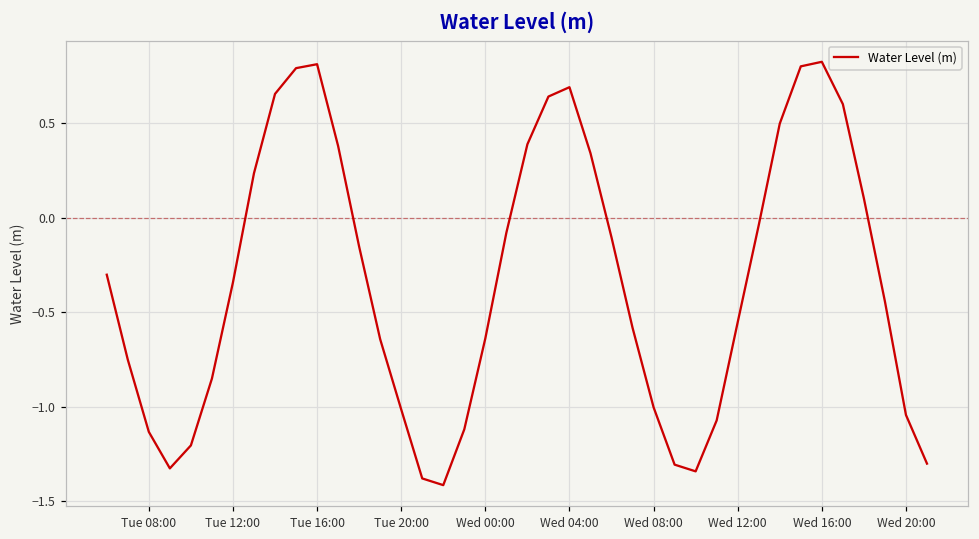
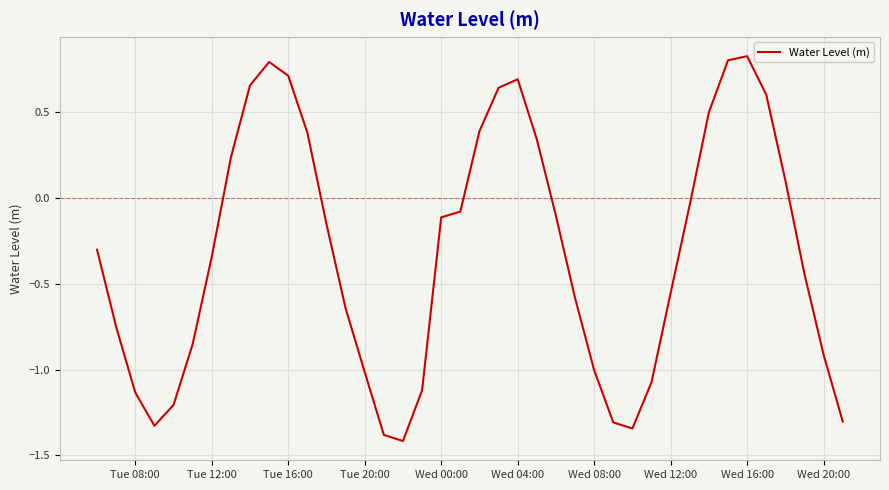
Tue 16:00: 0.81 -> 0.71
Wed 00:00: -0.64 -> -0.11
Wed 20:00: -1.04 -> -0.91
